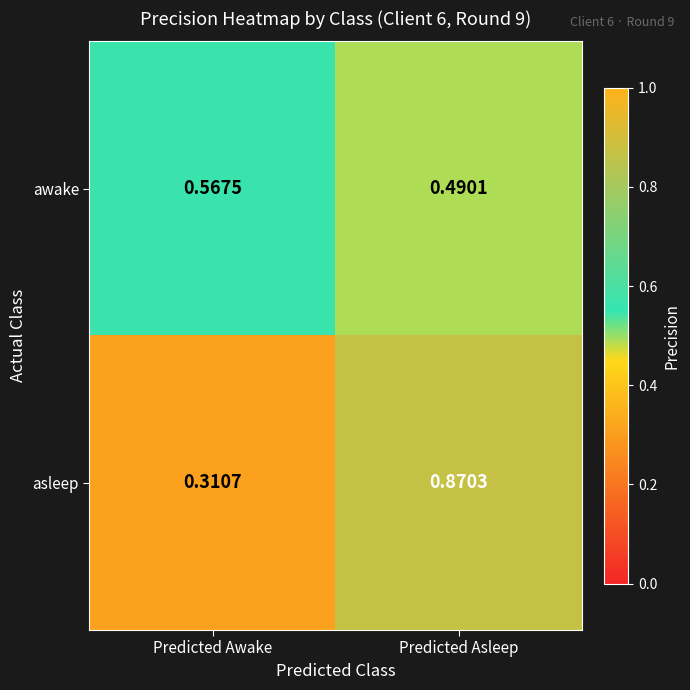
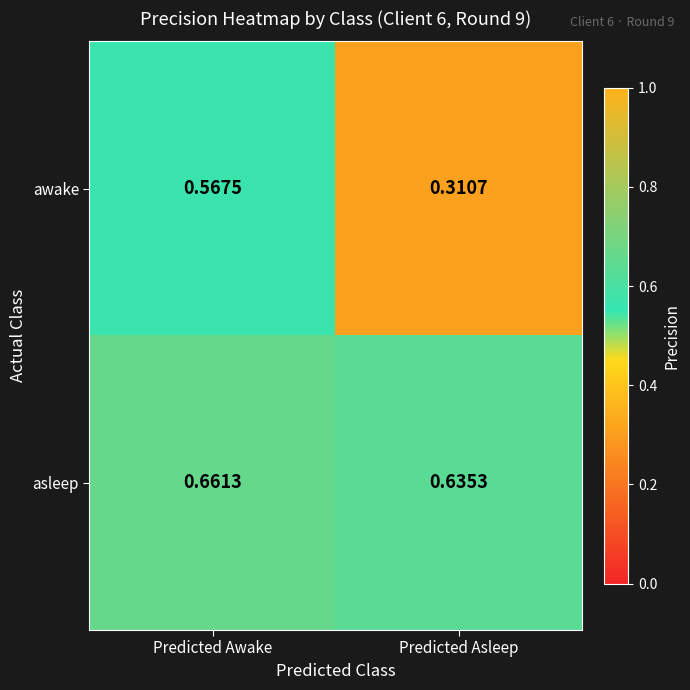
awake, Predicted Asleep: 0.4901 -> 0.3107
asleep, Predicted Awake: 0.3107 -> 0.6613
asleep, Predicted Asleep: 0.8703 -> 0.6353
